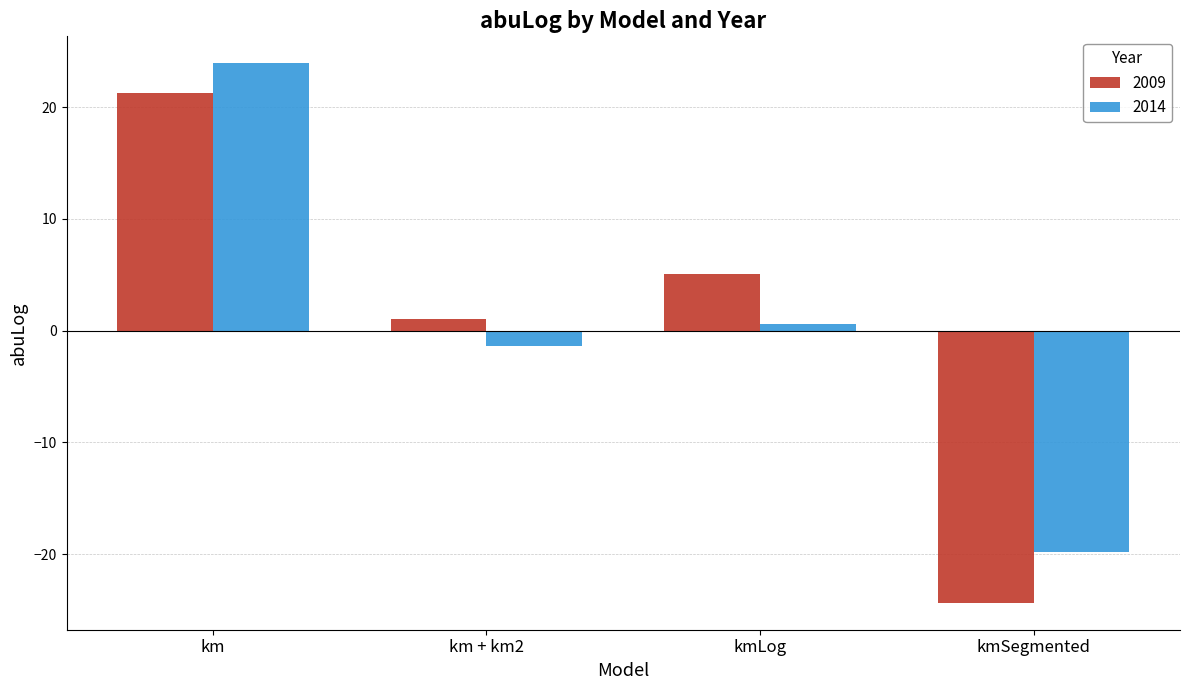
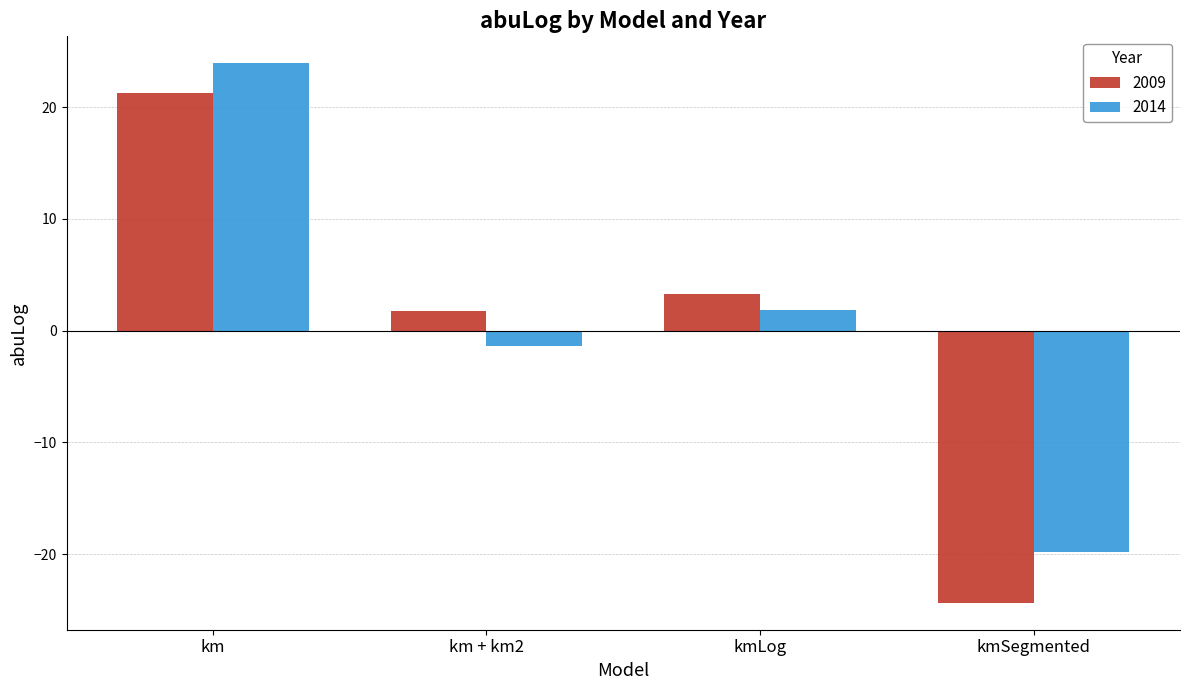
2009, km + km2: 1.0 -> 1.8
2009, kmLog: 5.1 -> 3.3
2014, kmLog: 0.6 -> 1.9
